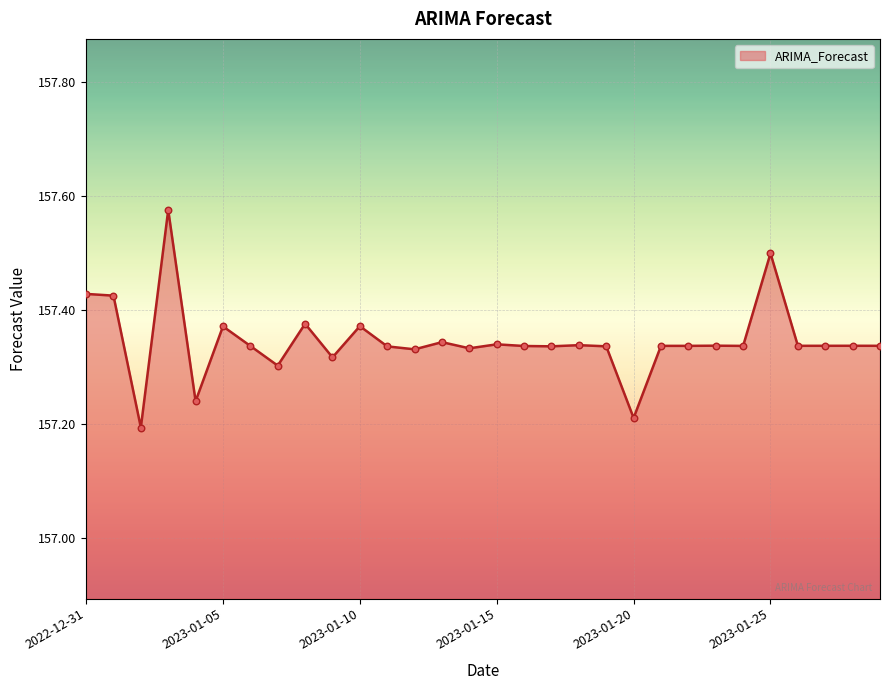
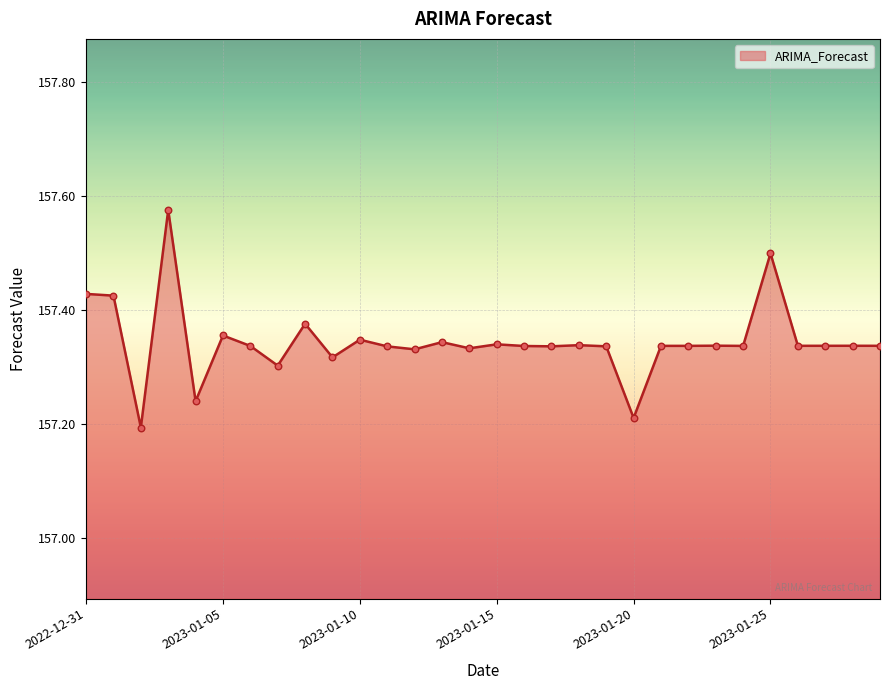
2023-01-05: 157.37 -> 157.36
2023-01-10: 157.37 -> 157.35
